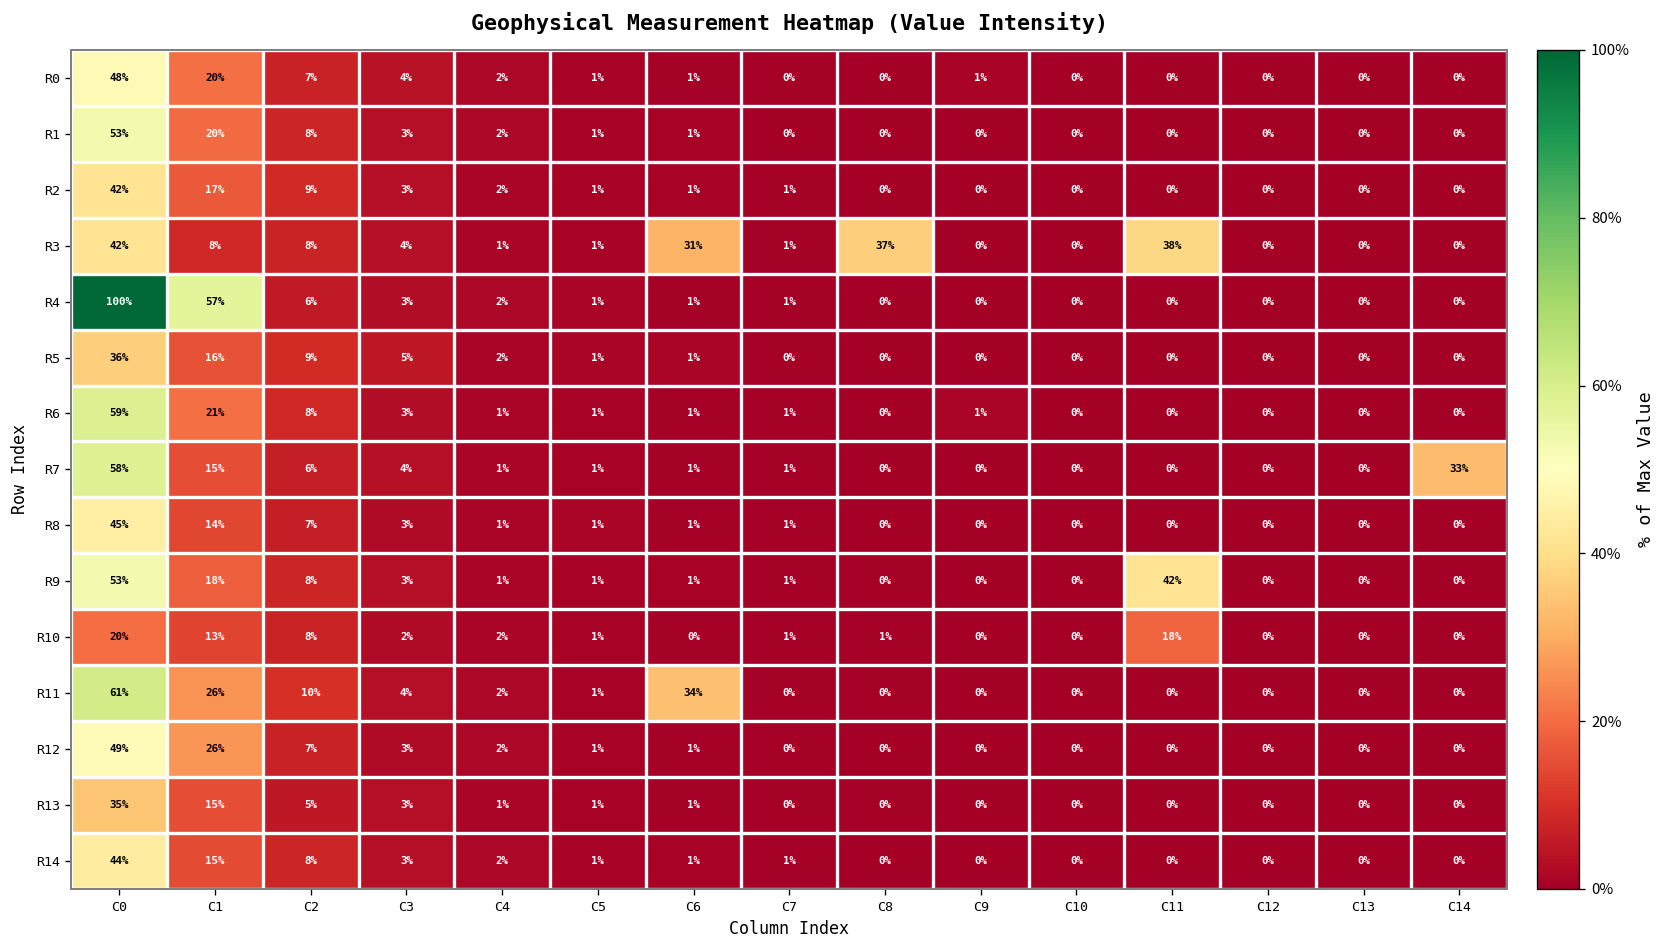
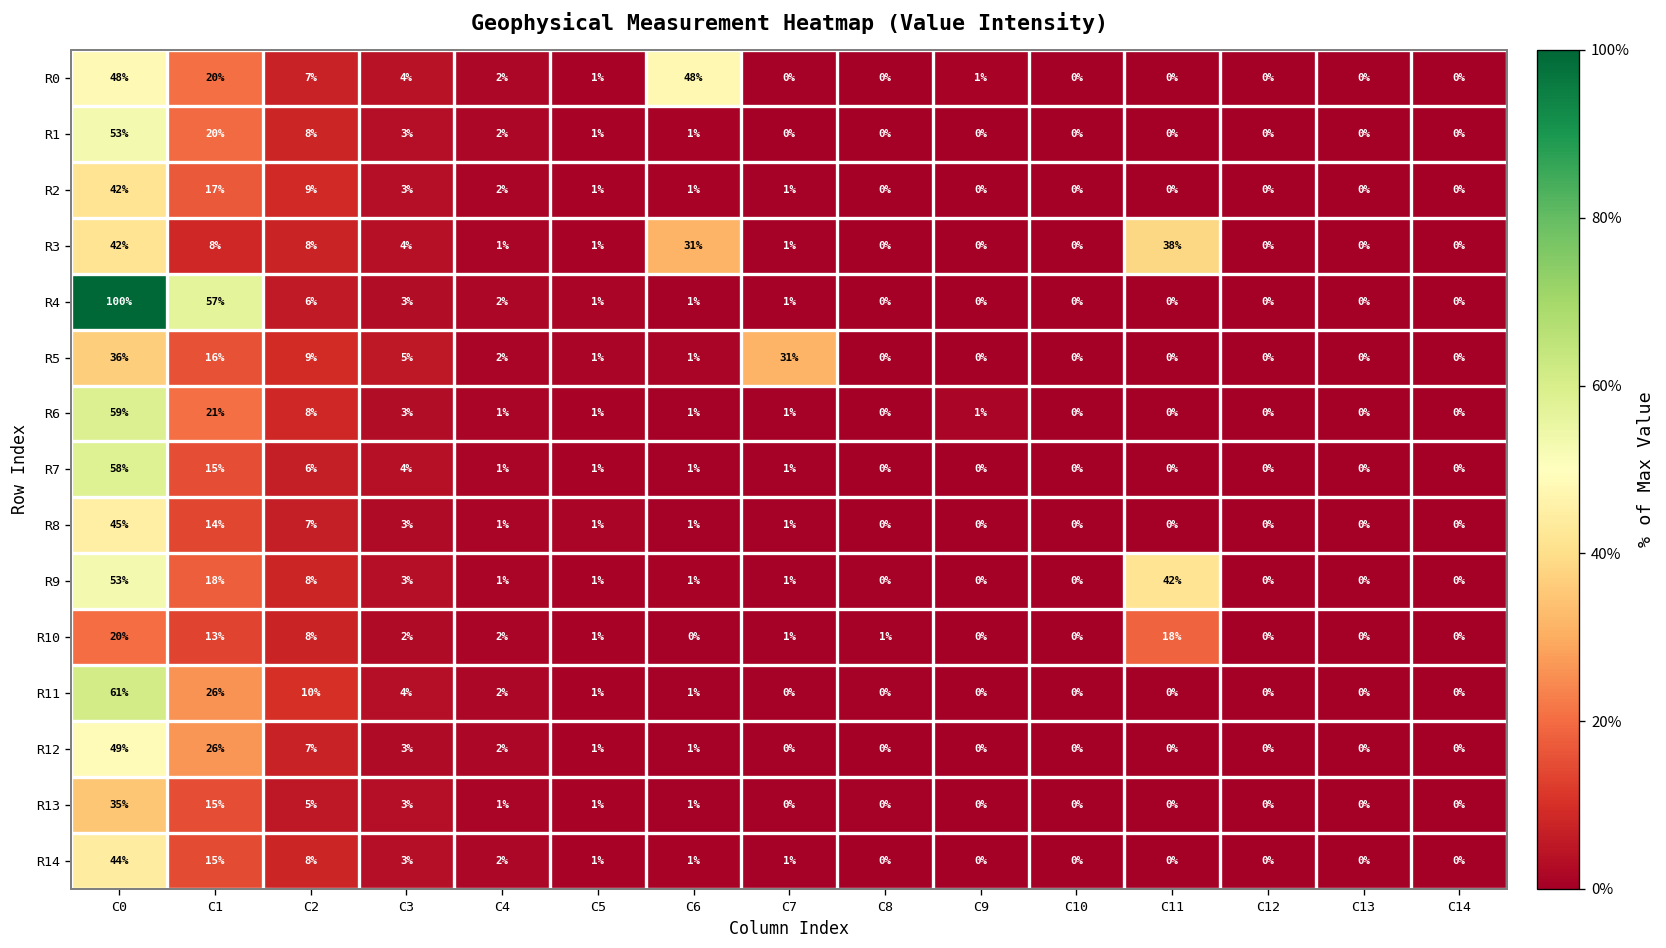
R0, C6: 1% -> 48%
R3, C8: 37% -> 0%
R5, C7: 0% -> 31%
R7, C14: 33% -> 0%
R11, C6: 34% -> 1%
